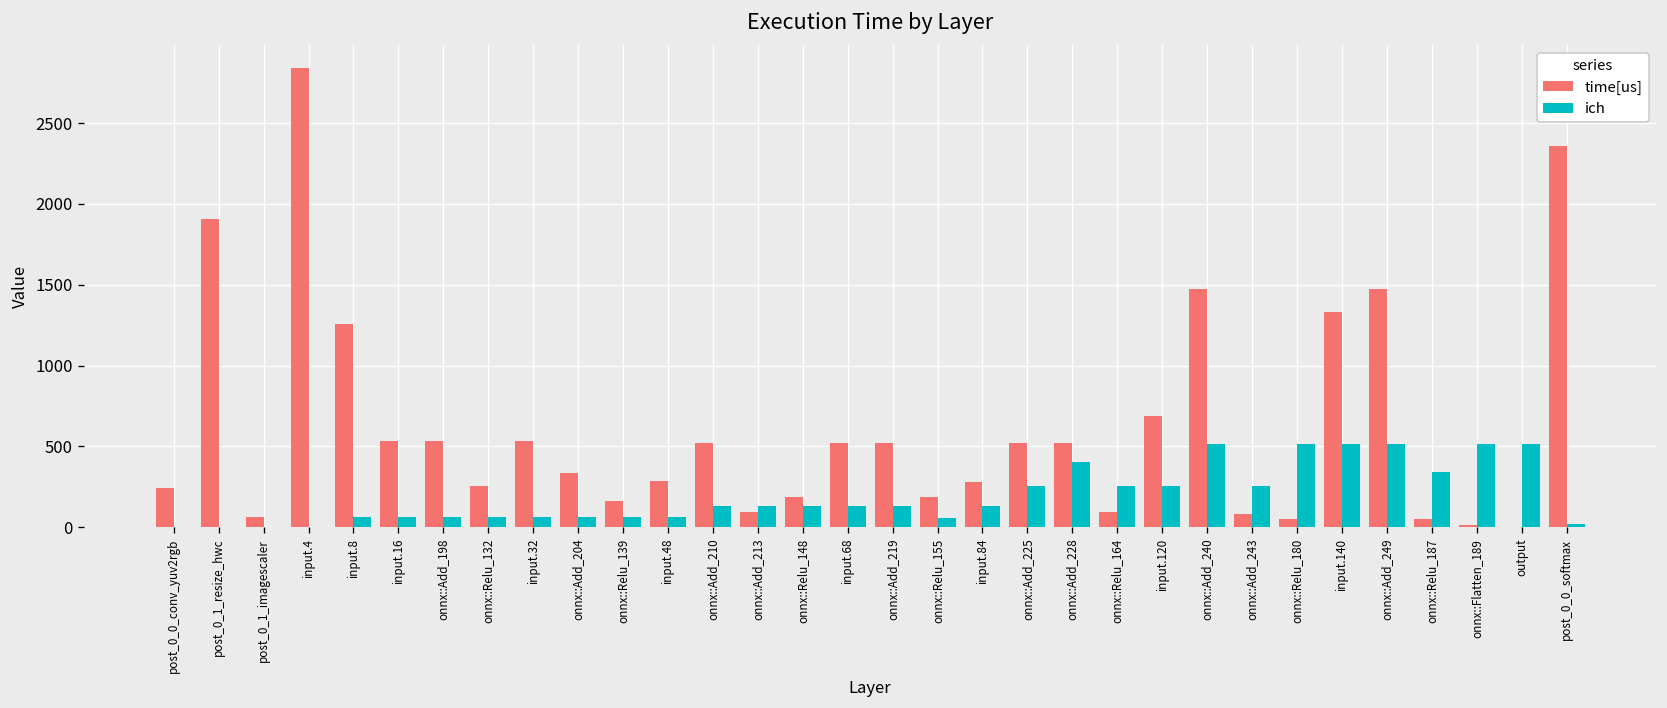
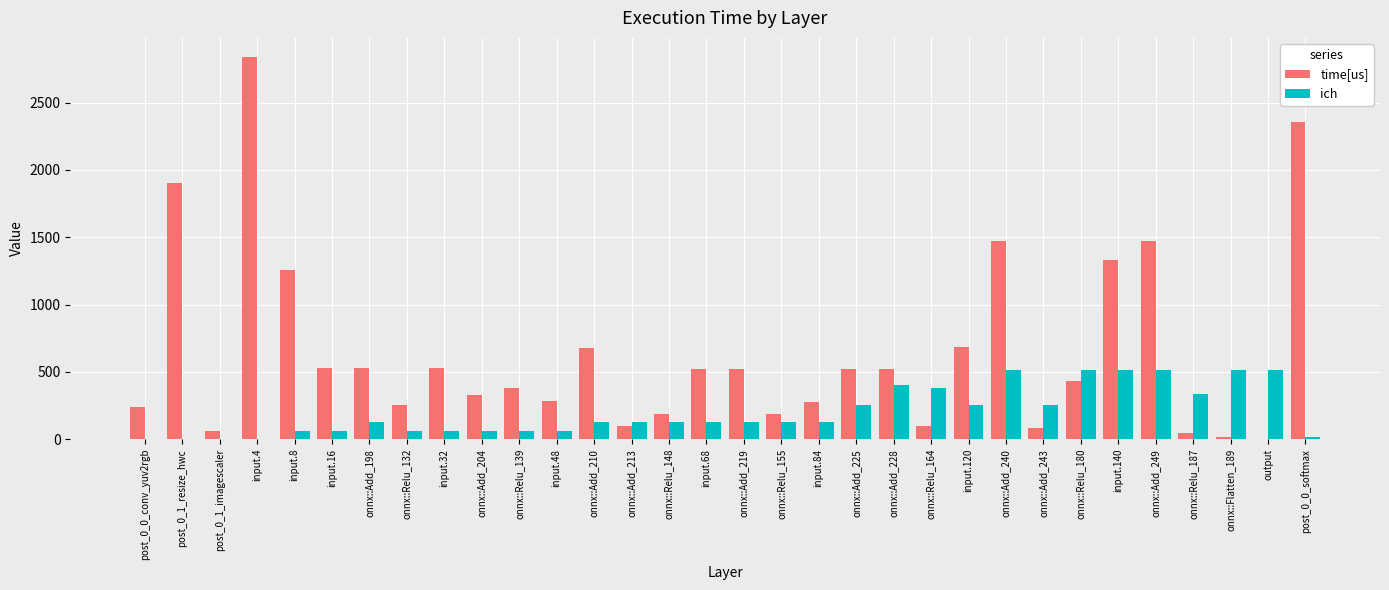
ich, onnx::Add_198: 60 -> 130
time[us], onnx::Relu_139: 160 -> 380
time[us], onnx::Add_210: 520 -> 680
ich, onnx::Relu_155: 60 -> 130
ich, onnx::Relu_164: 260 -> 380
time[us], onnx::Relu_180: 50 -> 430
